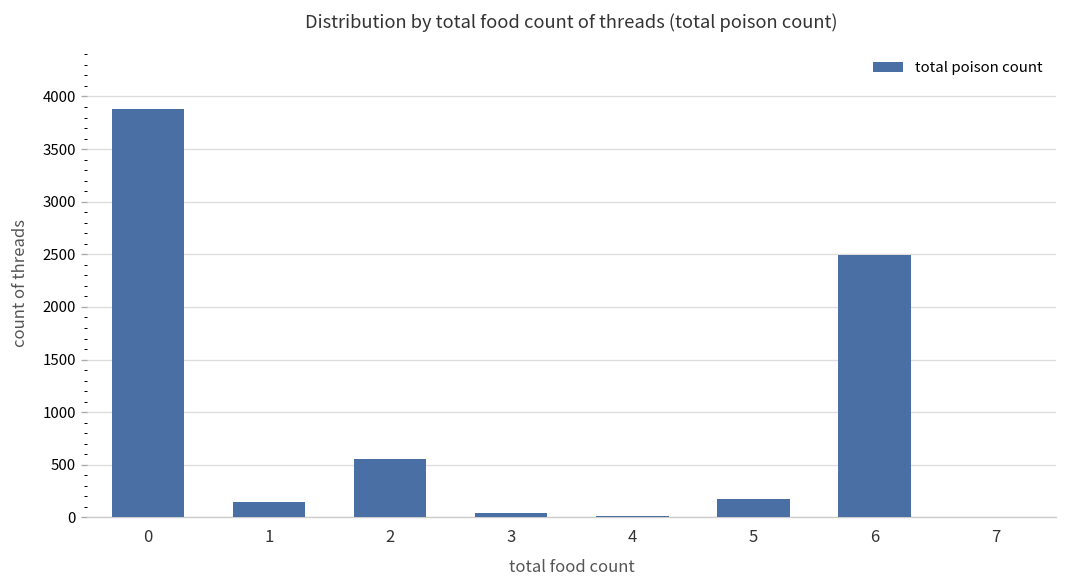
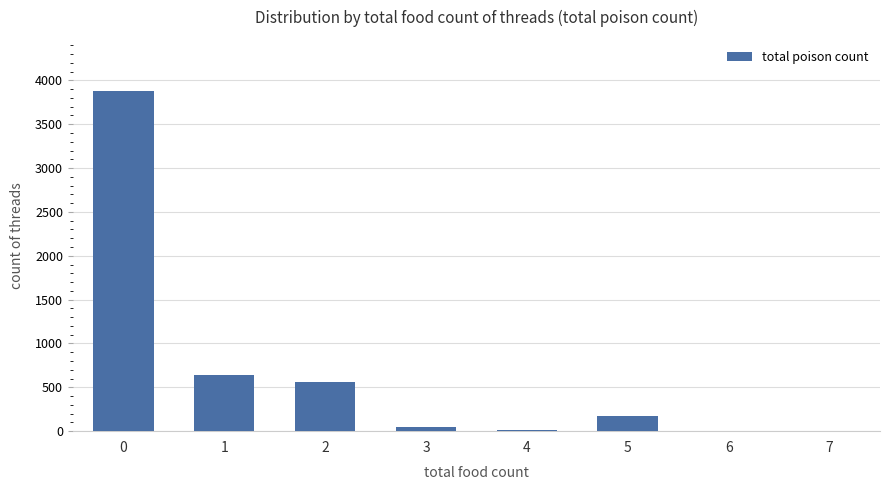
1: 200 -> 600
6: 2500 -> 0
